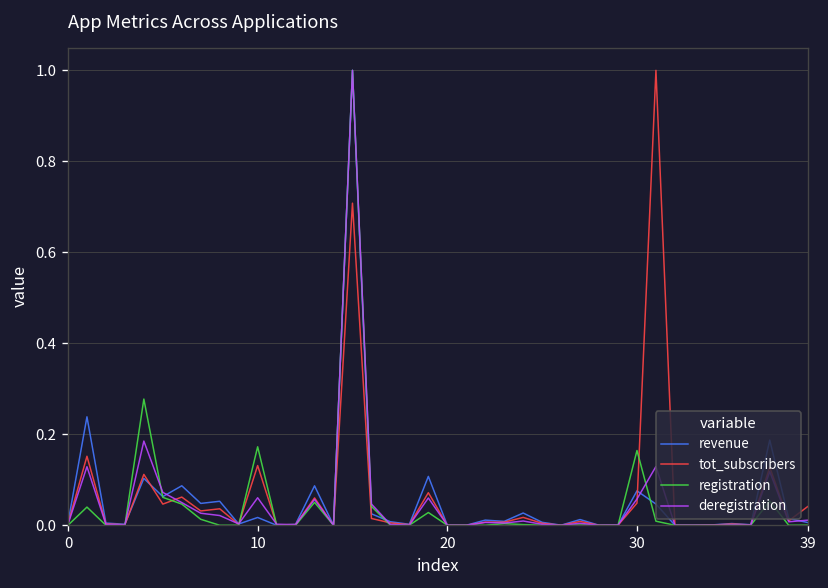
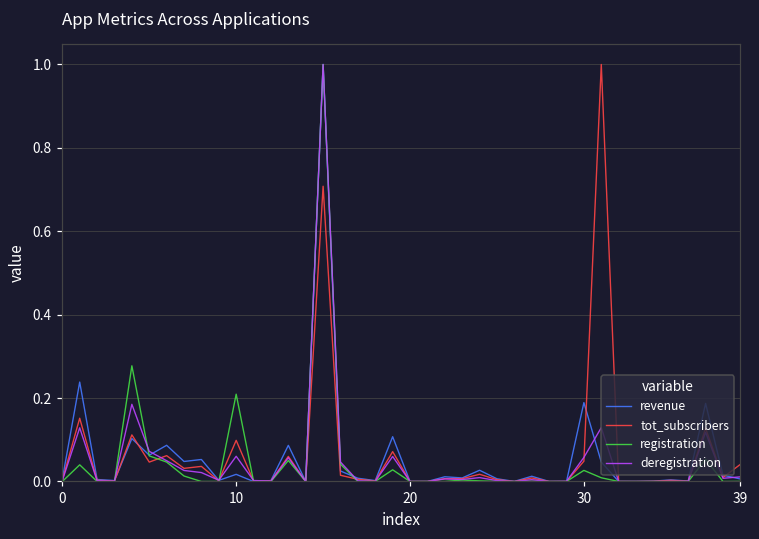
tot_subscribers, 10: 0.13 -> 0.10
registration, 10: 0.17 -> 0.21
revenue, 30: 0.08 -> 0.19
registration, 30: 0.16 -> 0.03
